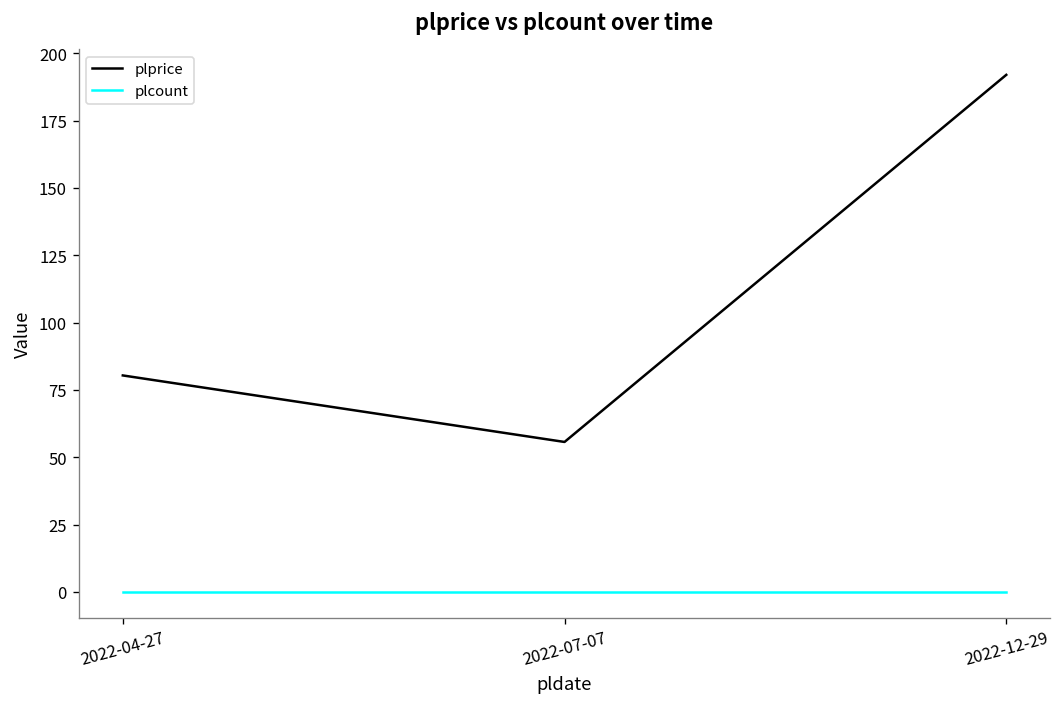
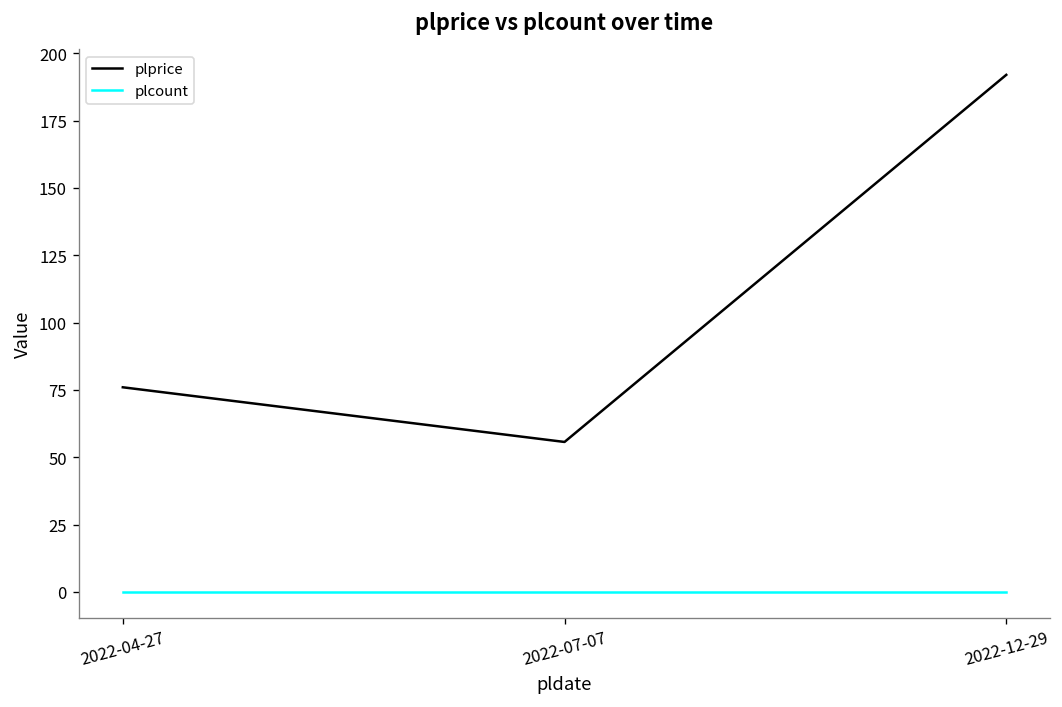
plprice, 2022-04-27: 80 -> 76
